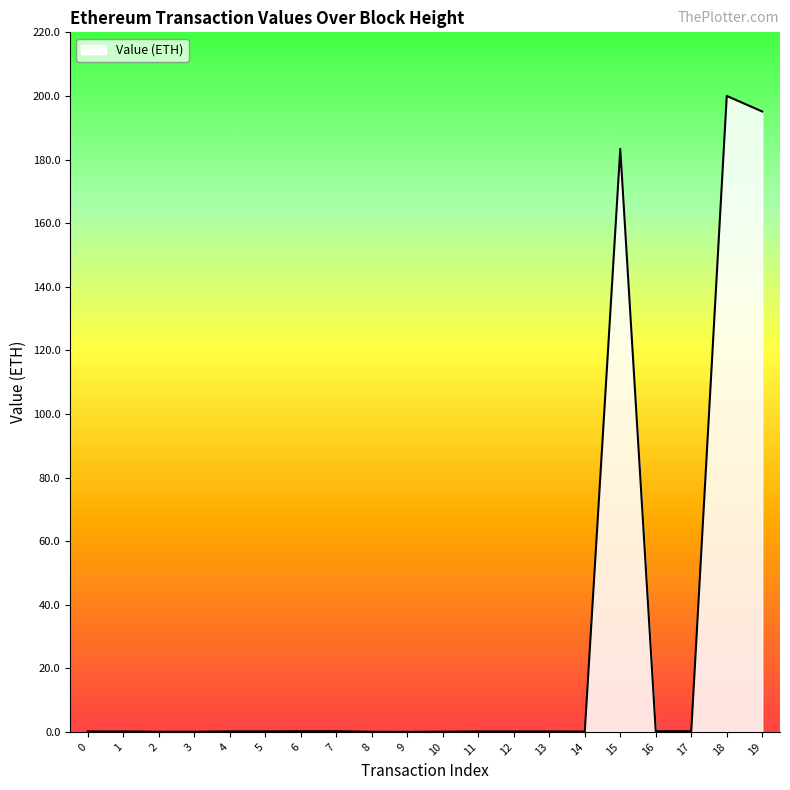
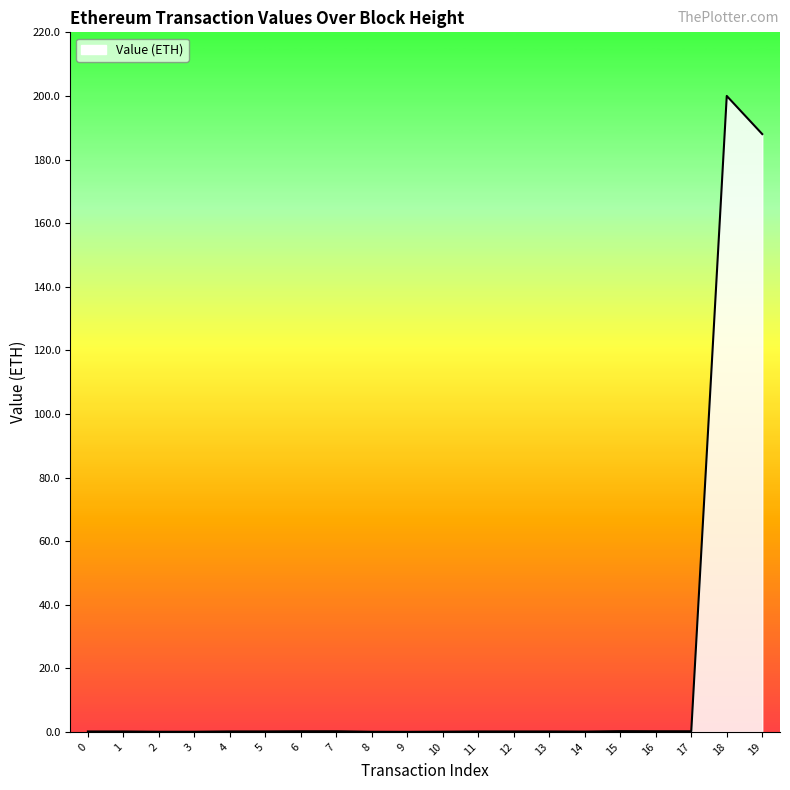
15: 183 -> 0
19: 195 -> 188
